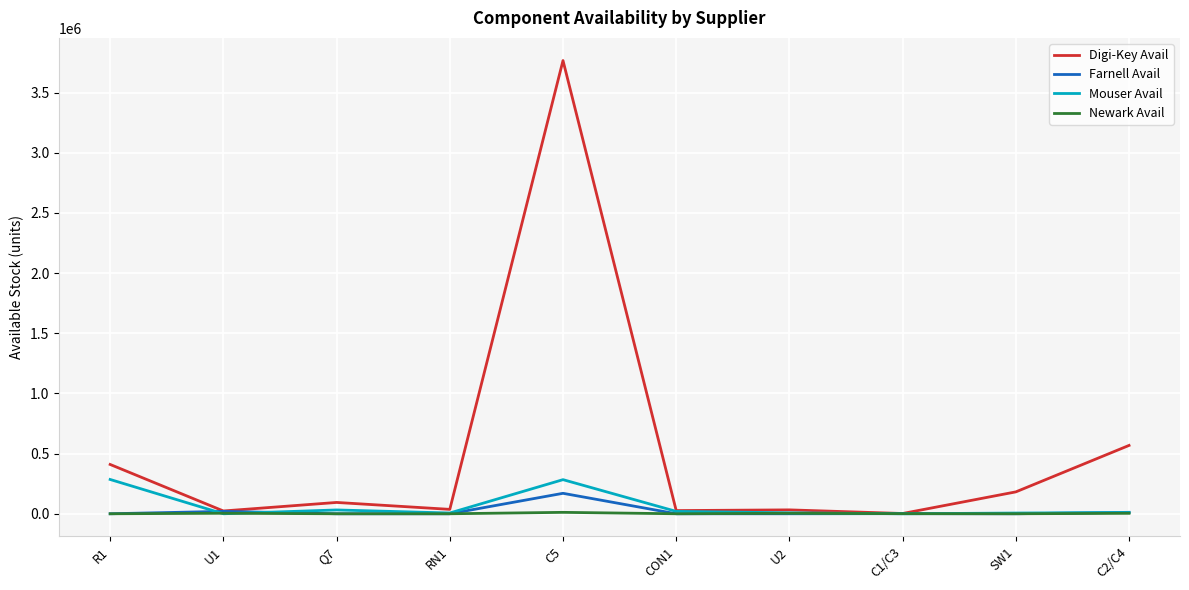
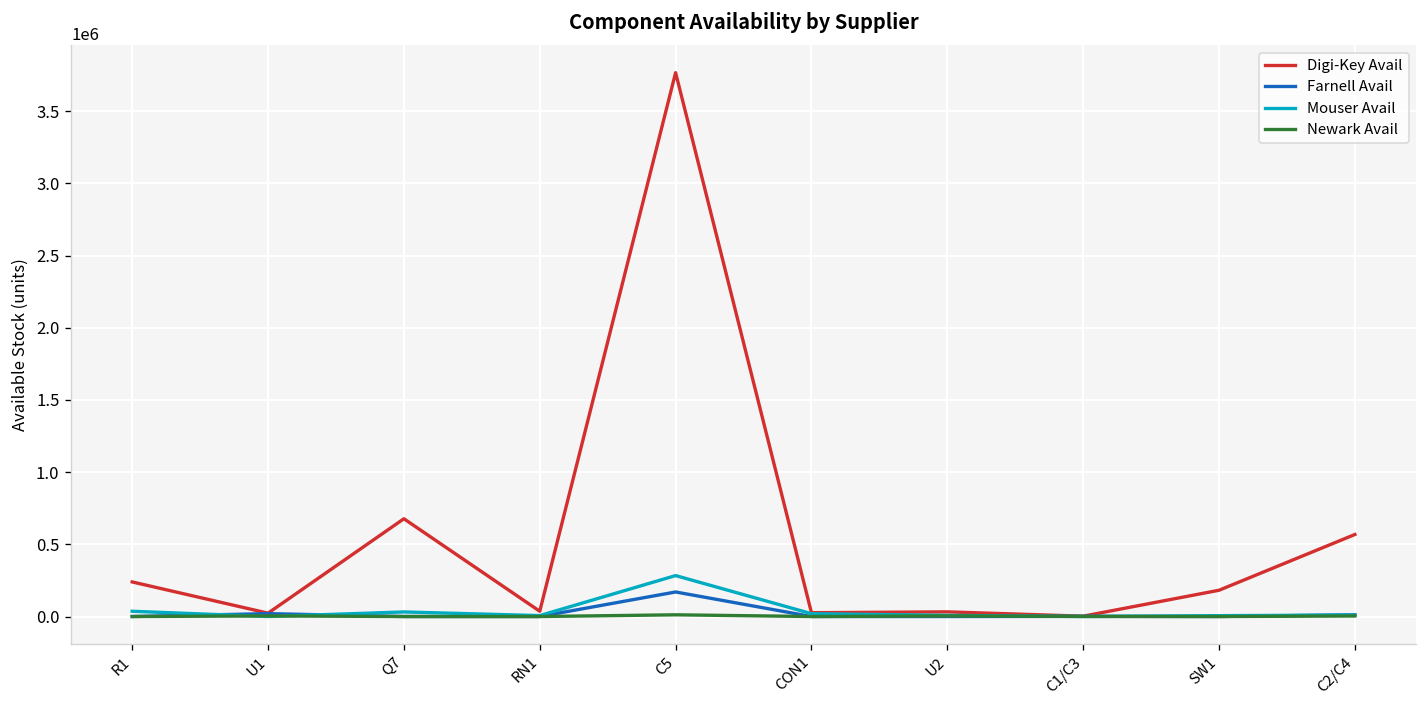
Digi-Key Avail, R1: 410000 -> 240000
Mouser Avail, R1: 280000 -> 40000
Digi-Key Avail, Q7: 90000 -> 680000
